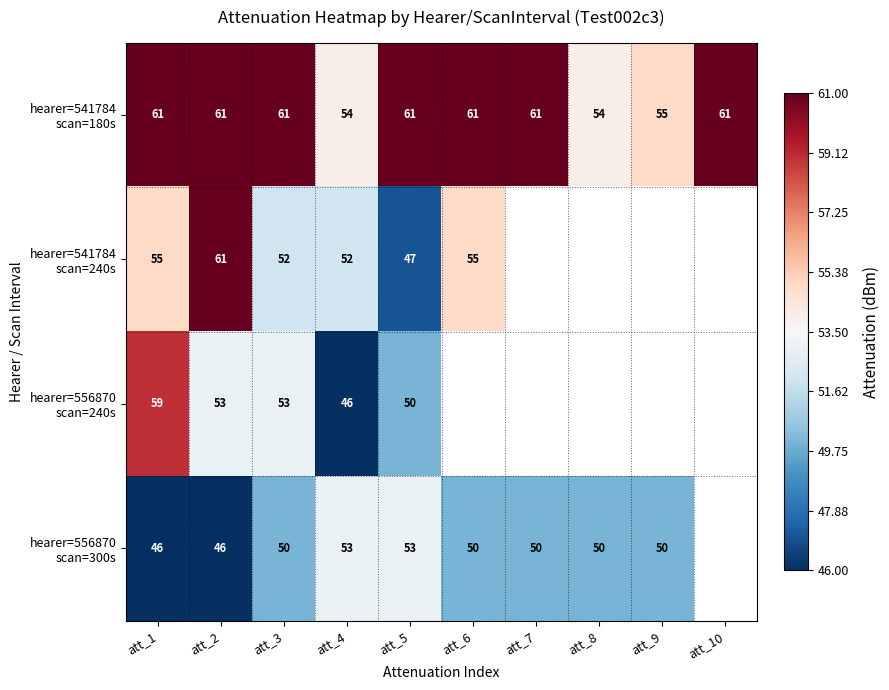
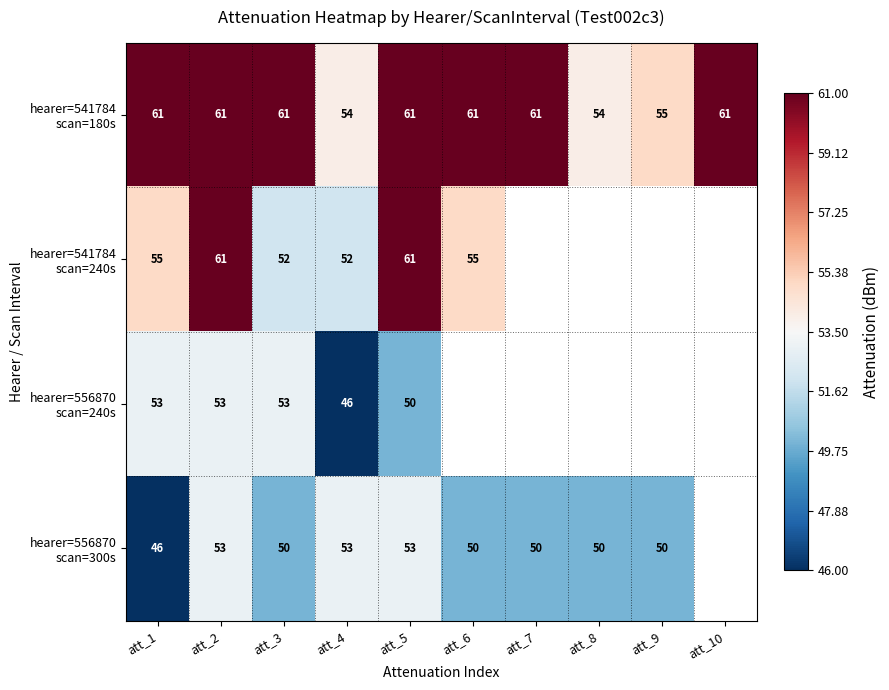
hearer=541784 scan=240s, att_5: 47 -> 61
hearer=556870 scan=240s, att_1: 59 -> 53
hearer=556870 scan=300s, att_2: 46 -> 53
